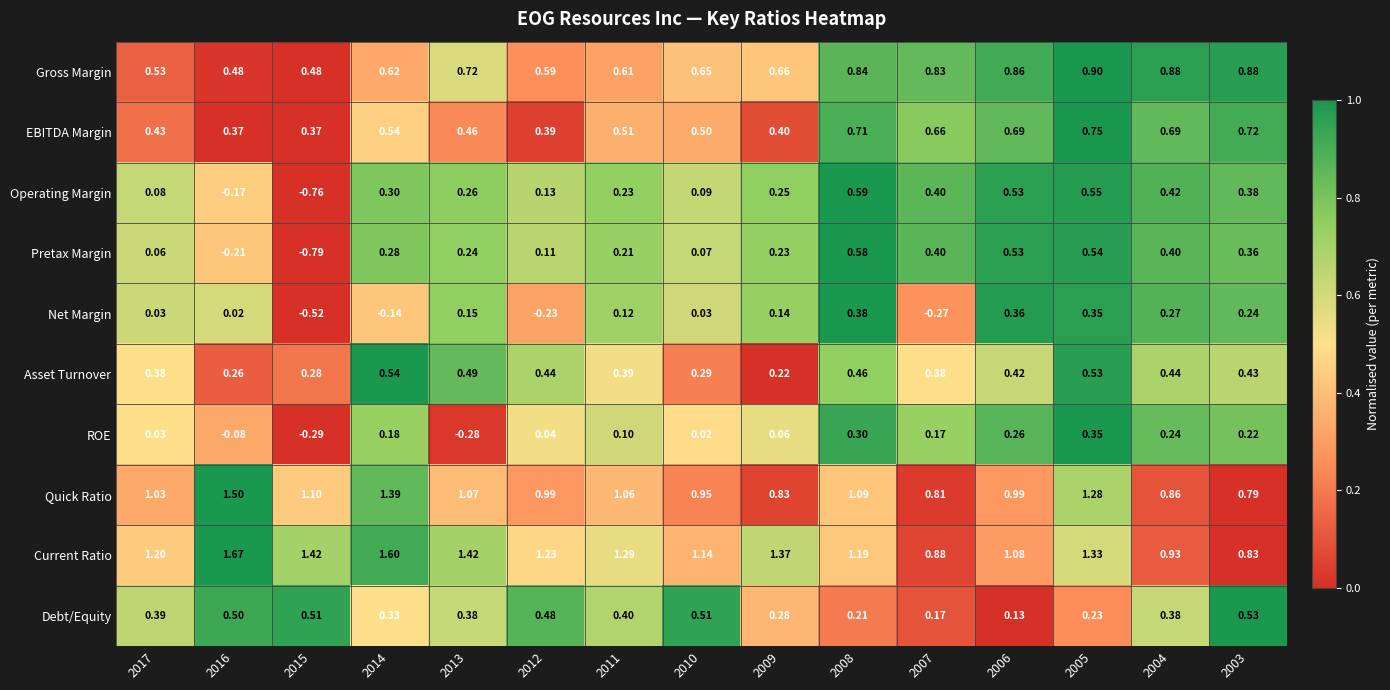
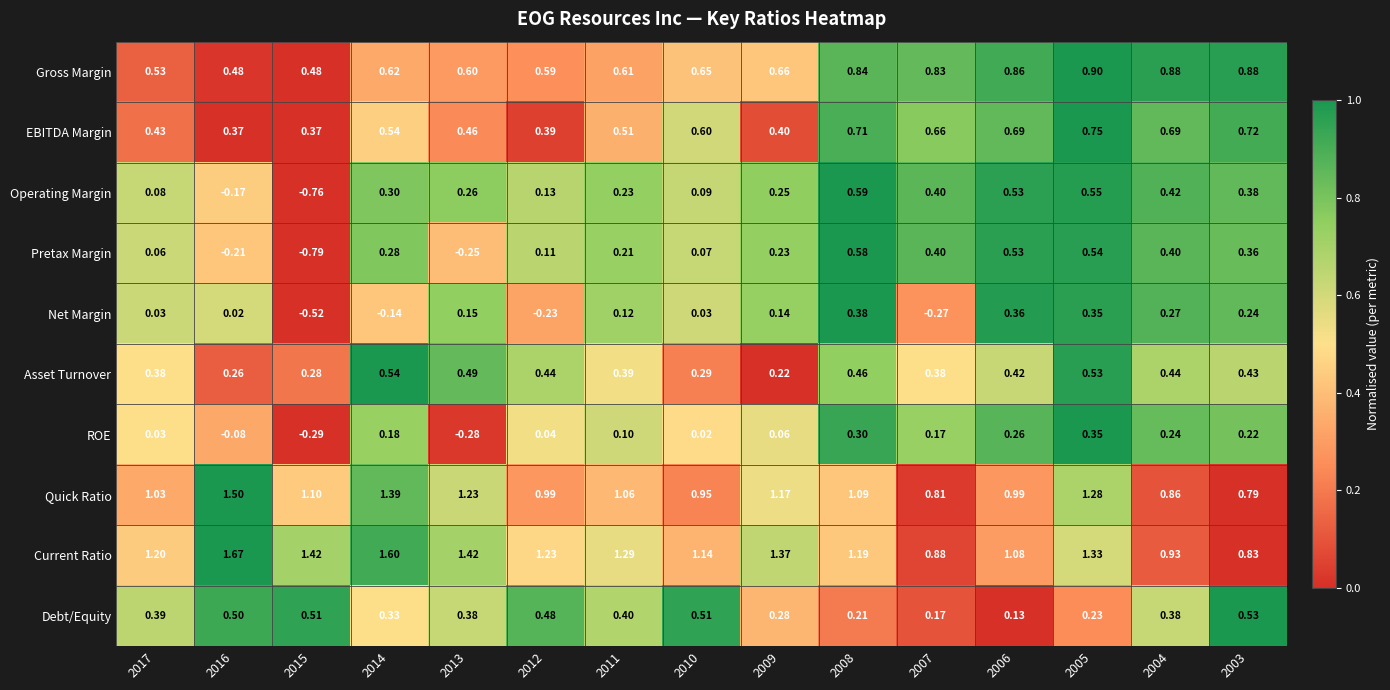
Gross Margin, 2013: 0.72 -> 0.60
EBITDA Margin, 2010: 0.50 -> 0.60
Pretax Margin, 2013: 0.24 -> -0.25
Quick Ratio, 2013: 1.07 -> 1.23
Quick Ratio, 2009: 0.83 -> 1.17
